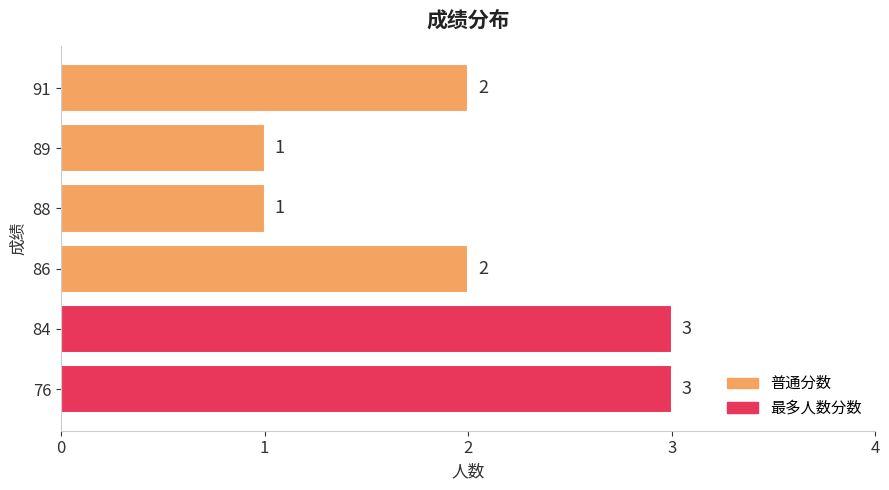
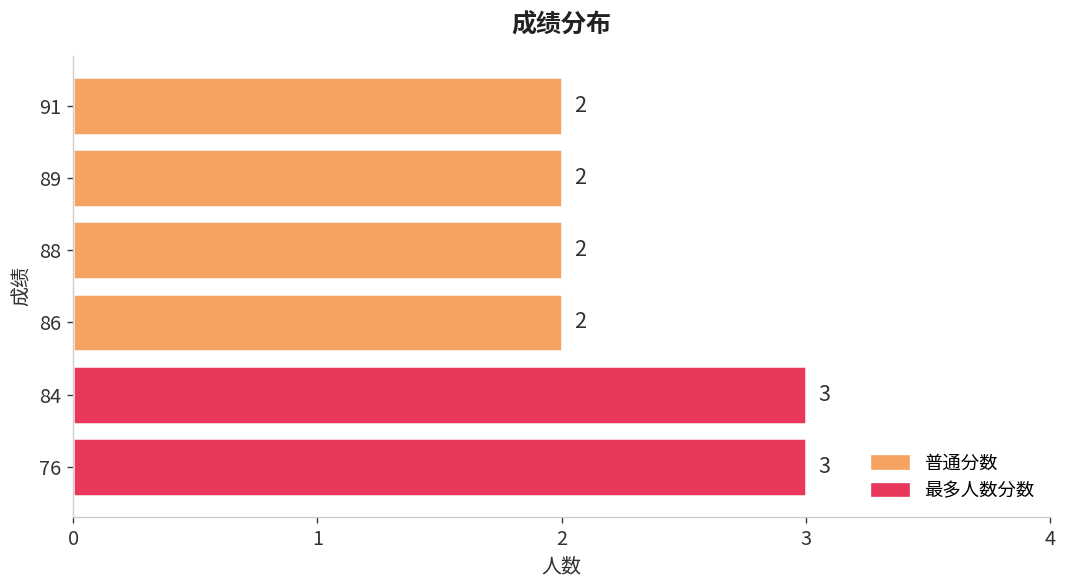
89: 1 -> 2
88: 1 -> 2
